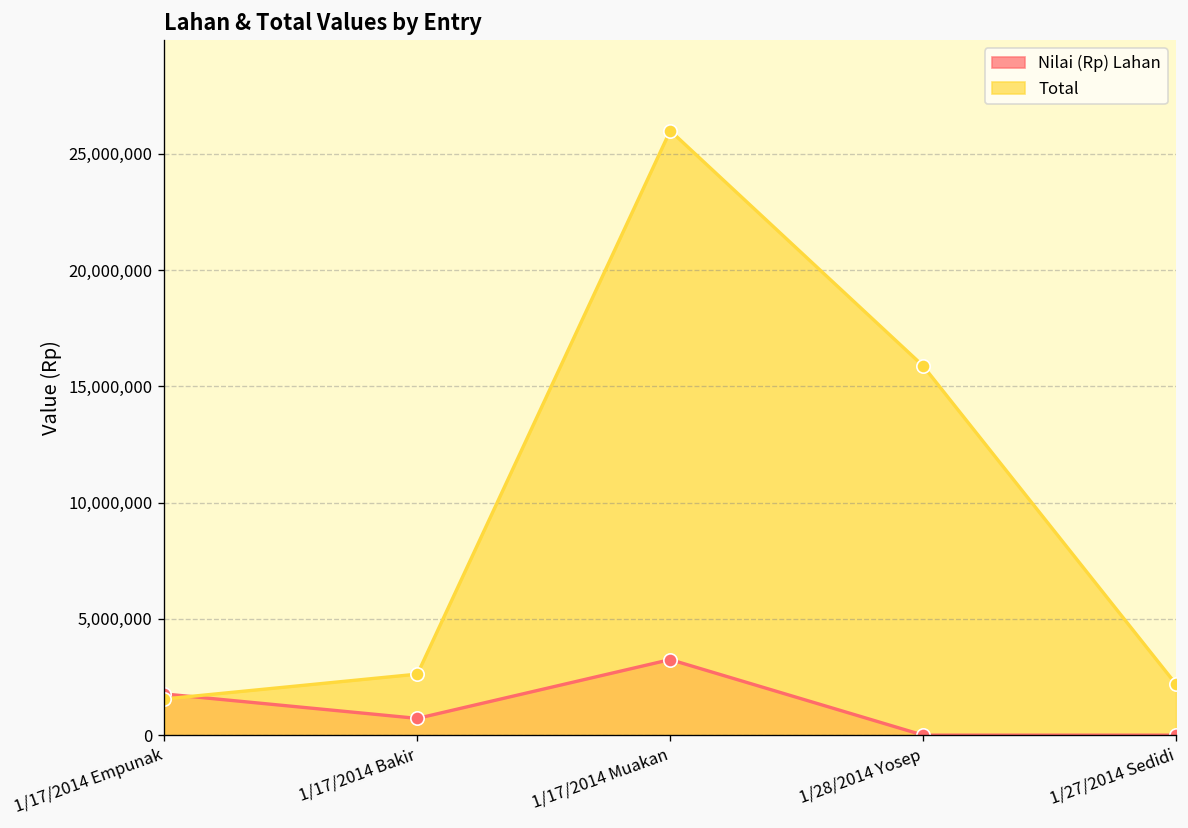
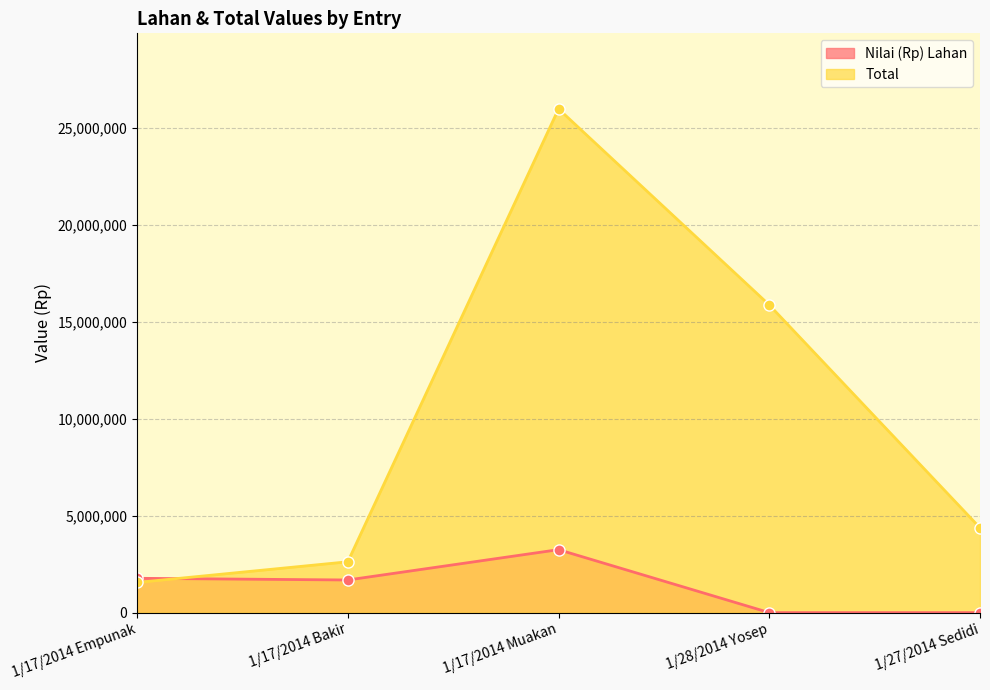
Nilai (Rp) Lahan, 1/17/2014 Bakir: 700,000 -> 1,700,000
Total, 1/27/2014 Sedidi: 2,200,000 -> 4,400,000
